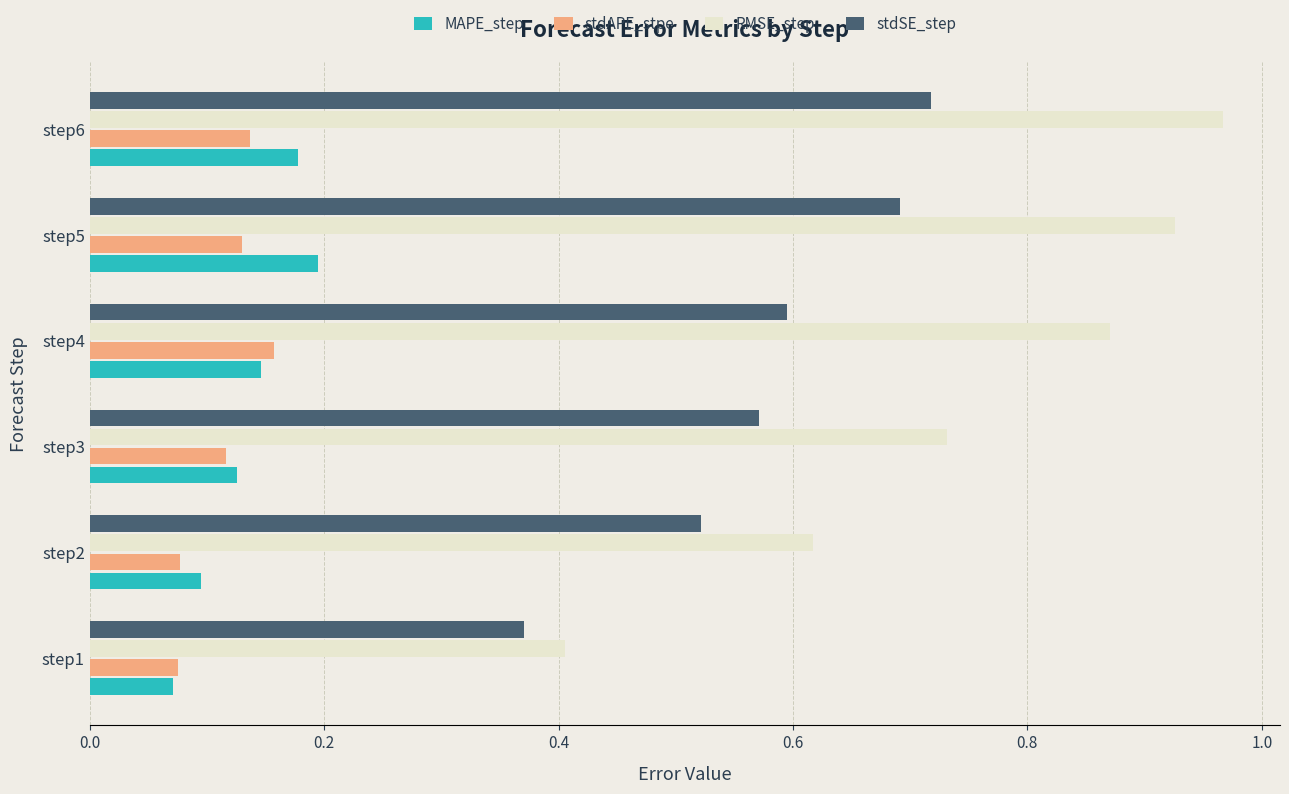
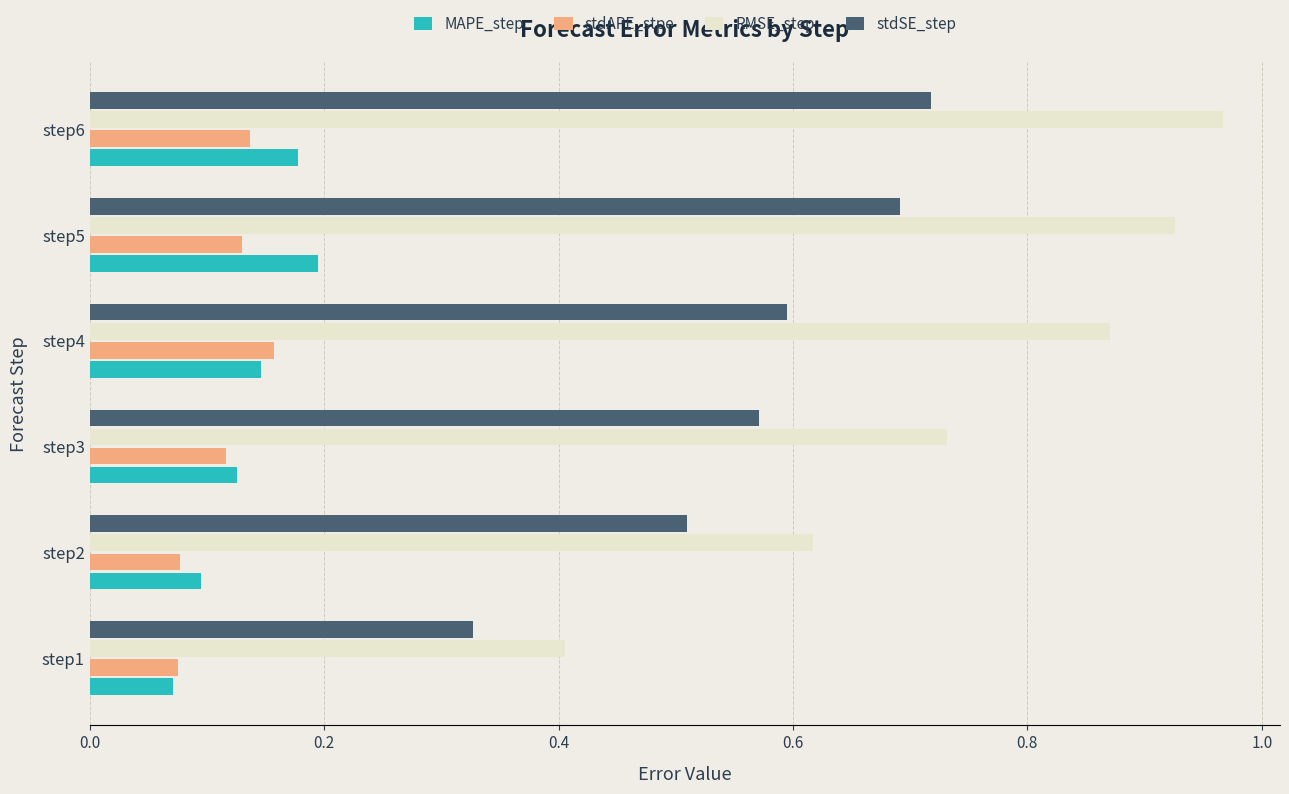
stdSE_step, step2: 0.521 -> 0.509
stdSE_step, step1: 0.370 -> 0.327
